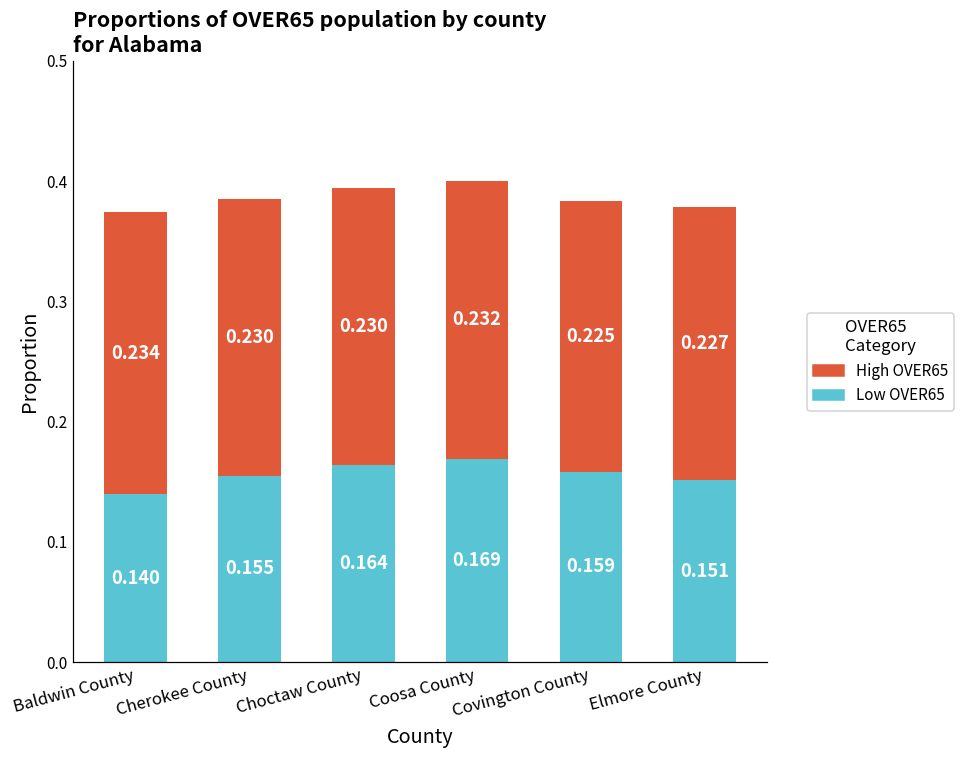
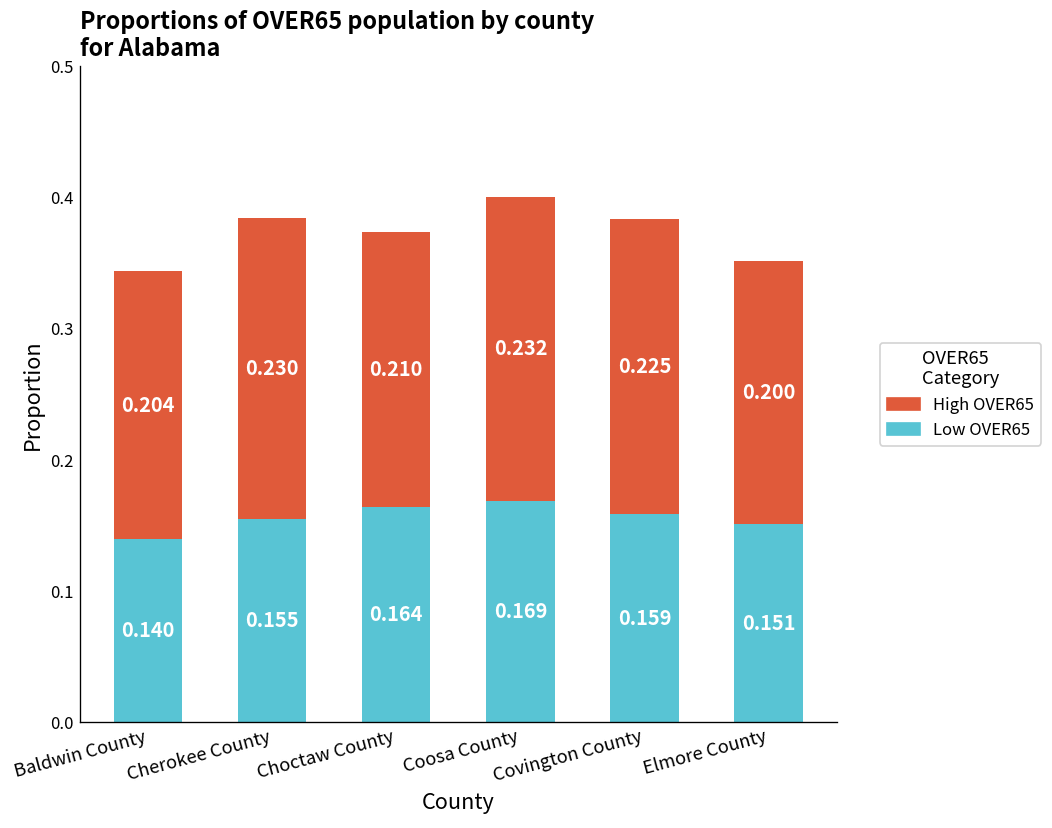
High OVER65, Baldwin County: 0.234 -> 0.204
High OVER65, Choctaw County: 0.230 -> 0.210
High OVER65, Elmore County: 0.227 -> 0.200
